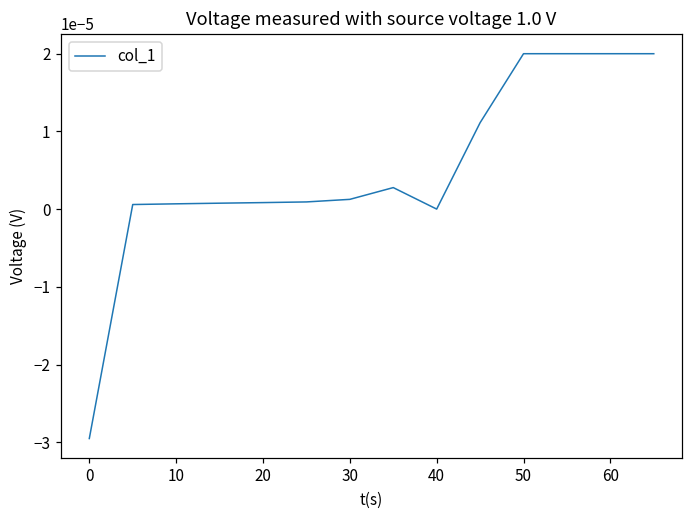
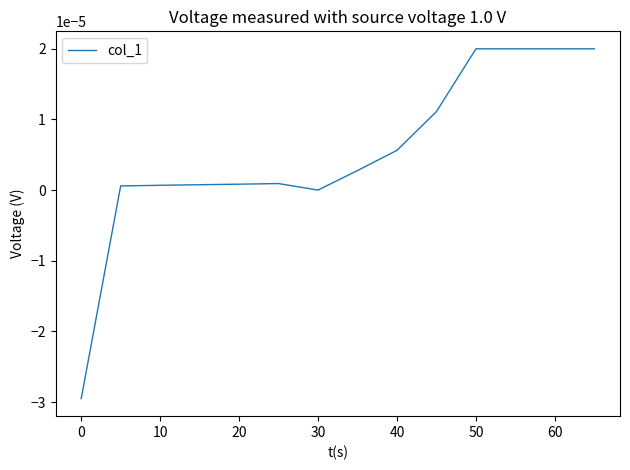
30: 0.000001 -> 0.000000
40: 0.00000 -> 0.00001
